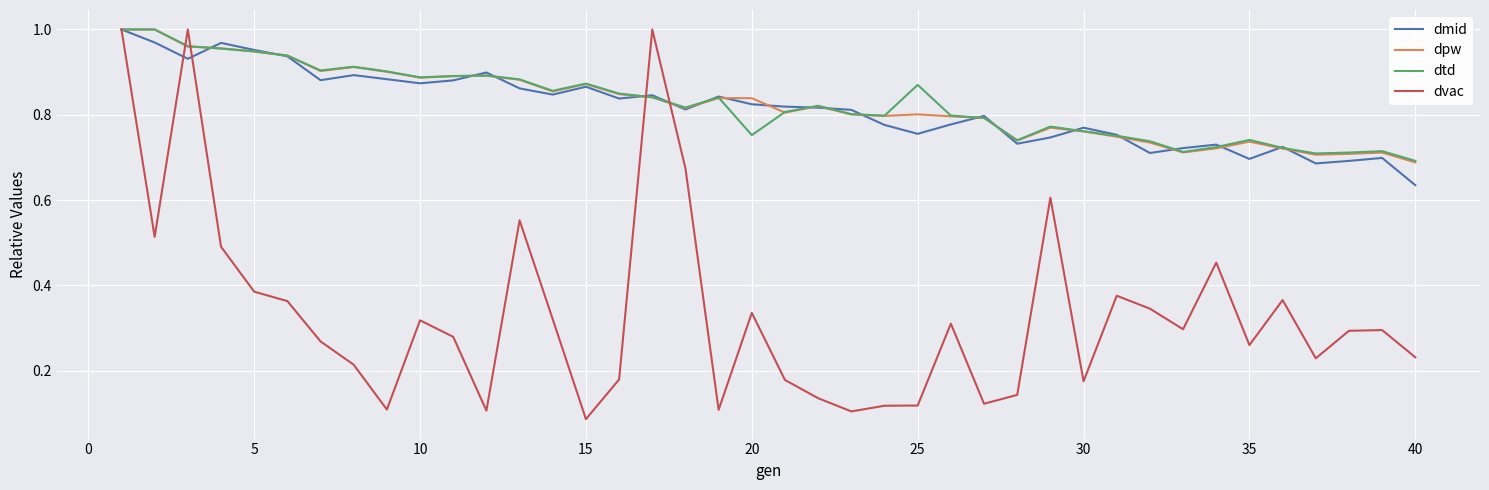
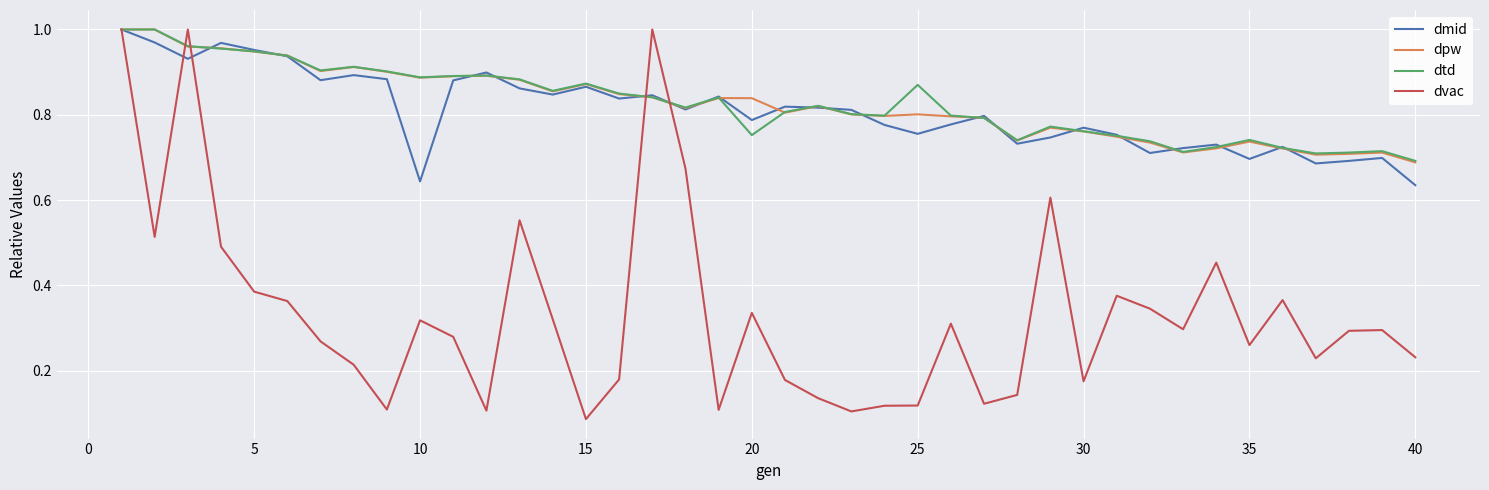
dmid, 10: 0.87 -> 0.64
dmid, 20: 0.82 -> 0.79
